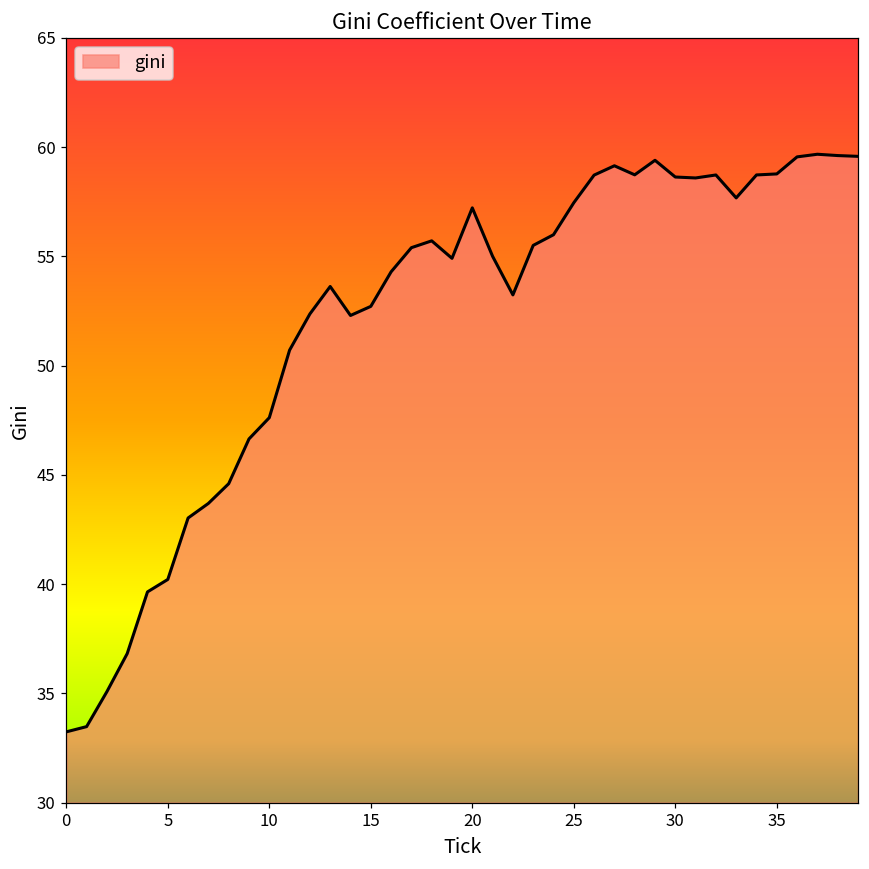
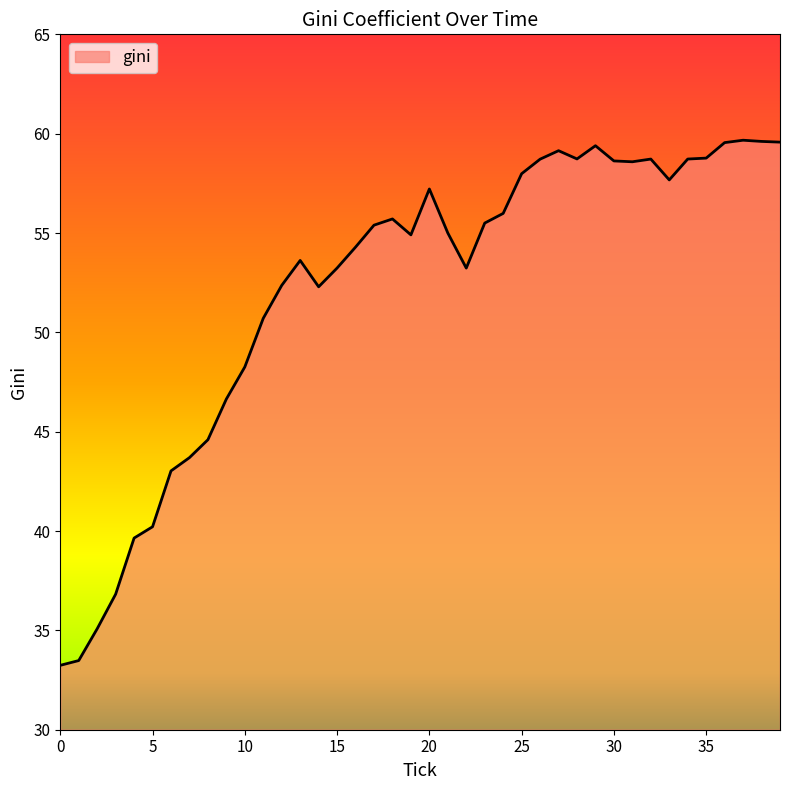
10: 47.6 -> 48.3
15: 52.7 -> 53.2
25: 57.5 -> 58.0
